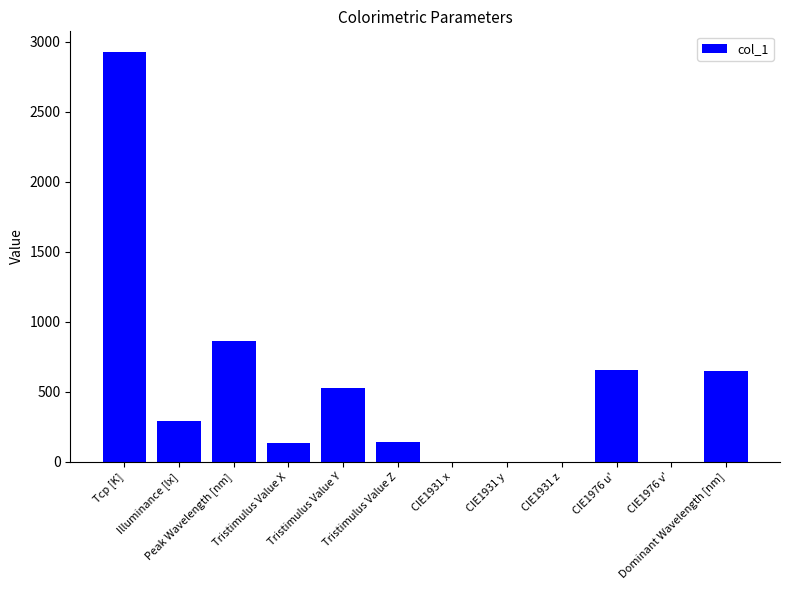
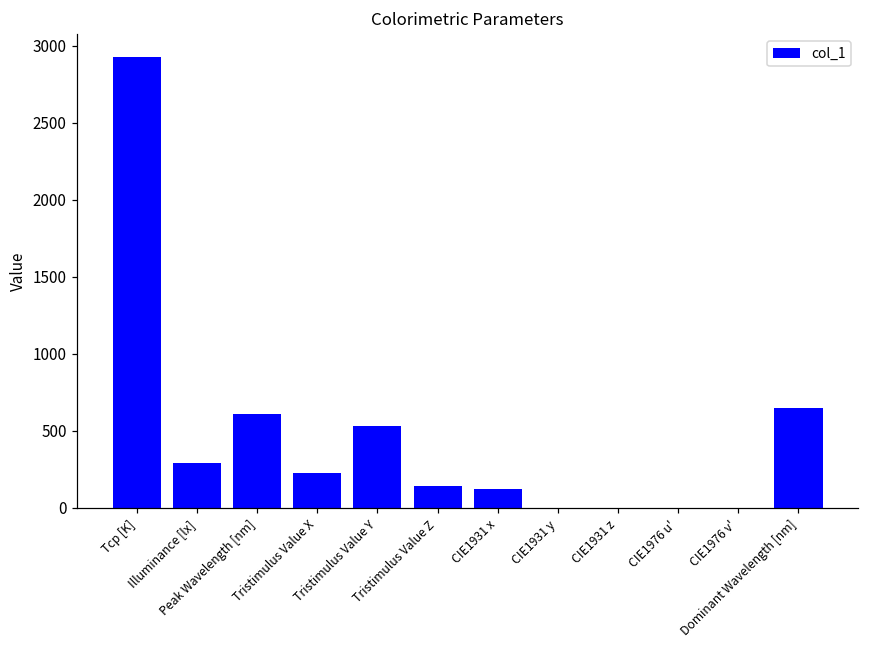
Peak Wavelength [nm]: 860 -> 610
Tristimulus Value X: 140 -> 230
CIE1931 x: 0 -> 120
CIE1976 u': 660 -> 0
